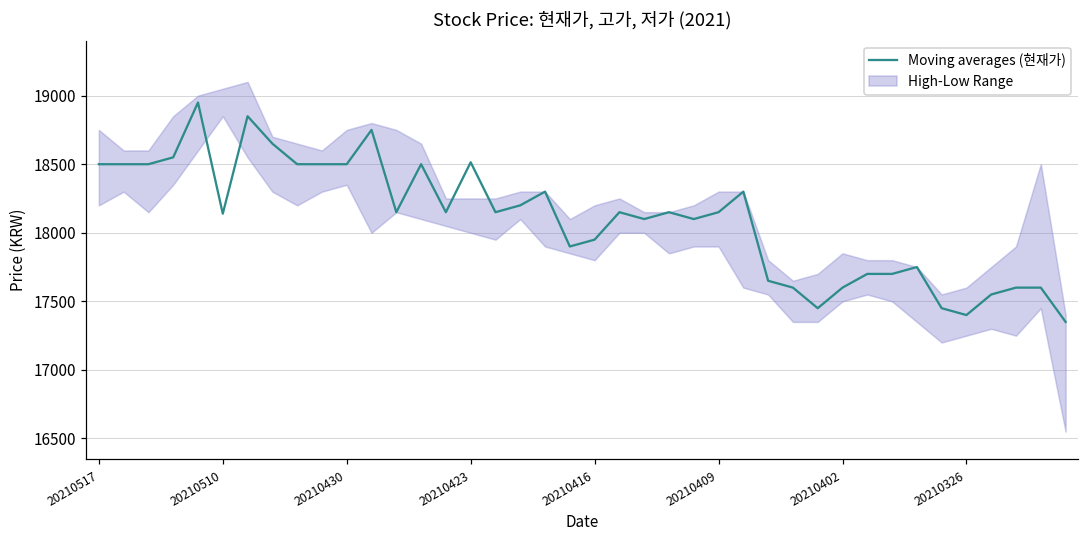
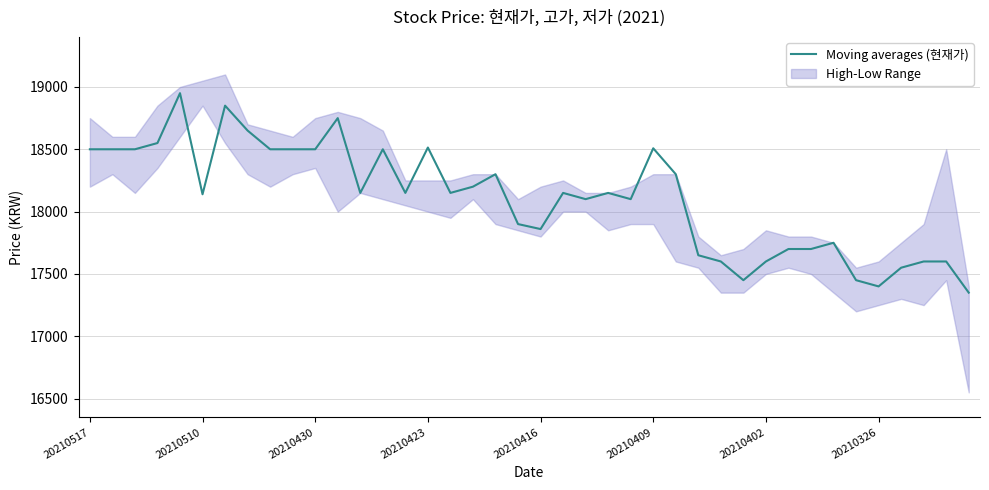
Moving averages (현재가), 20210416: 17950 -> 17860
Moving averages (현재가), 20210409: 18150 -> 18510
